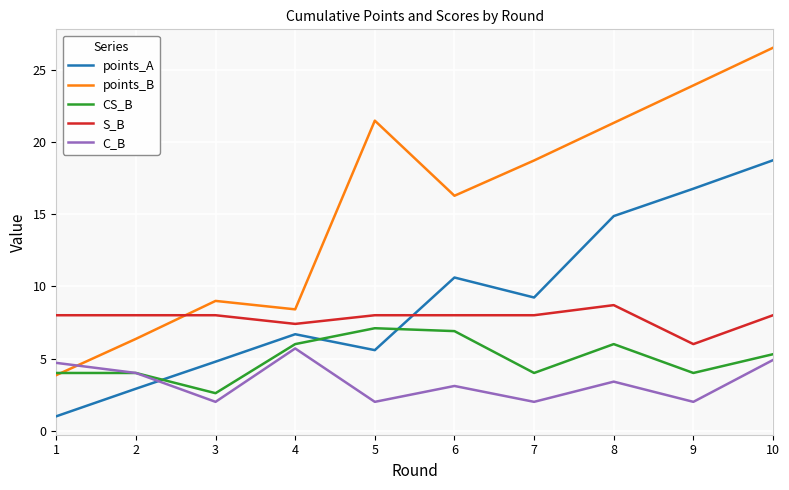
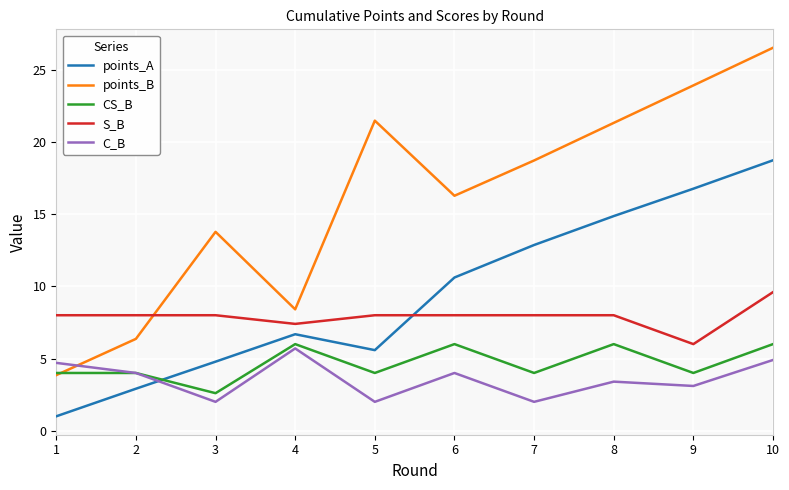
points_B, 3: 9.0 -> 13.8
CS_B, 5: 7.1 -> 4.0
CS_B, 6: 6.9 -> 6.0
C_B, 6: 3.1 -> 4.0
points_A, 7: 9.2 -> 12.9
S_B, 8: 8.7 -> 8.0
C_B, 9: 2.0 -> 3.1
CS_B, 10: 5.3 -> 6.0
S_B, 10: 8.0 -> 9.6
